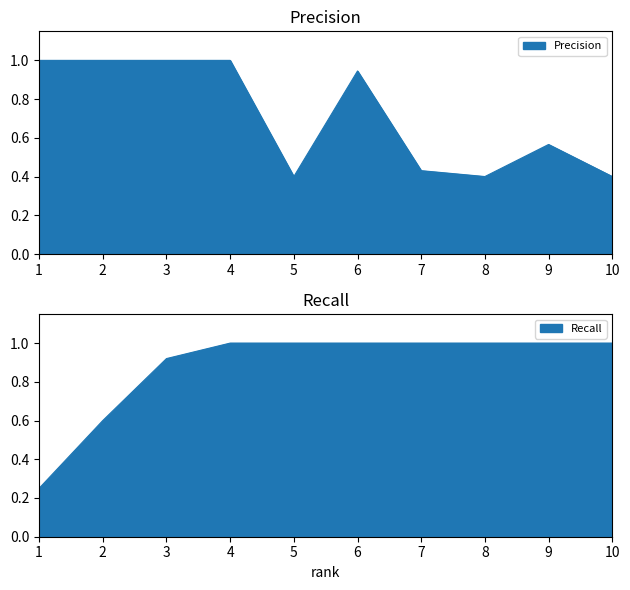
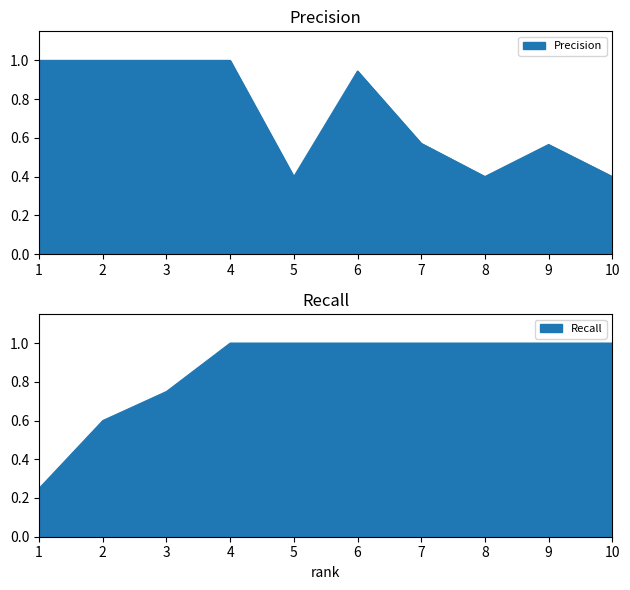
Precision, 7: 0.43 -> 0.57
Recall, 3: 0.92 -> 0.75
